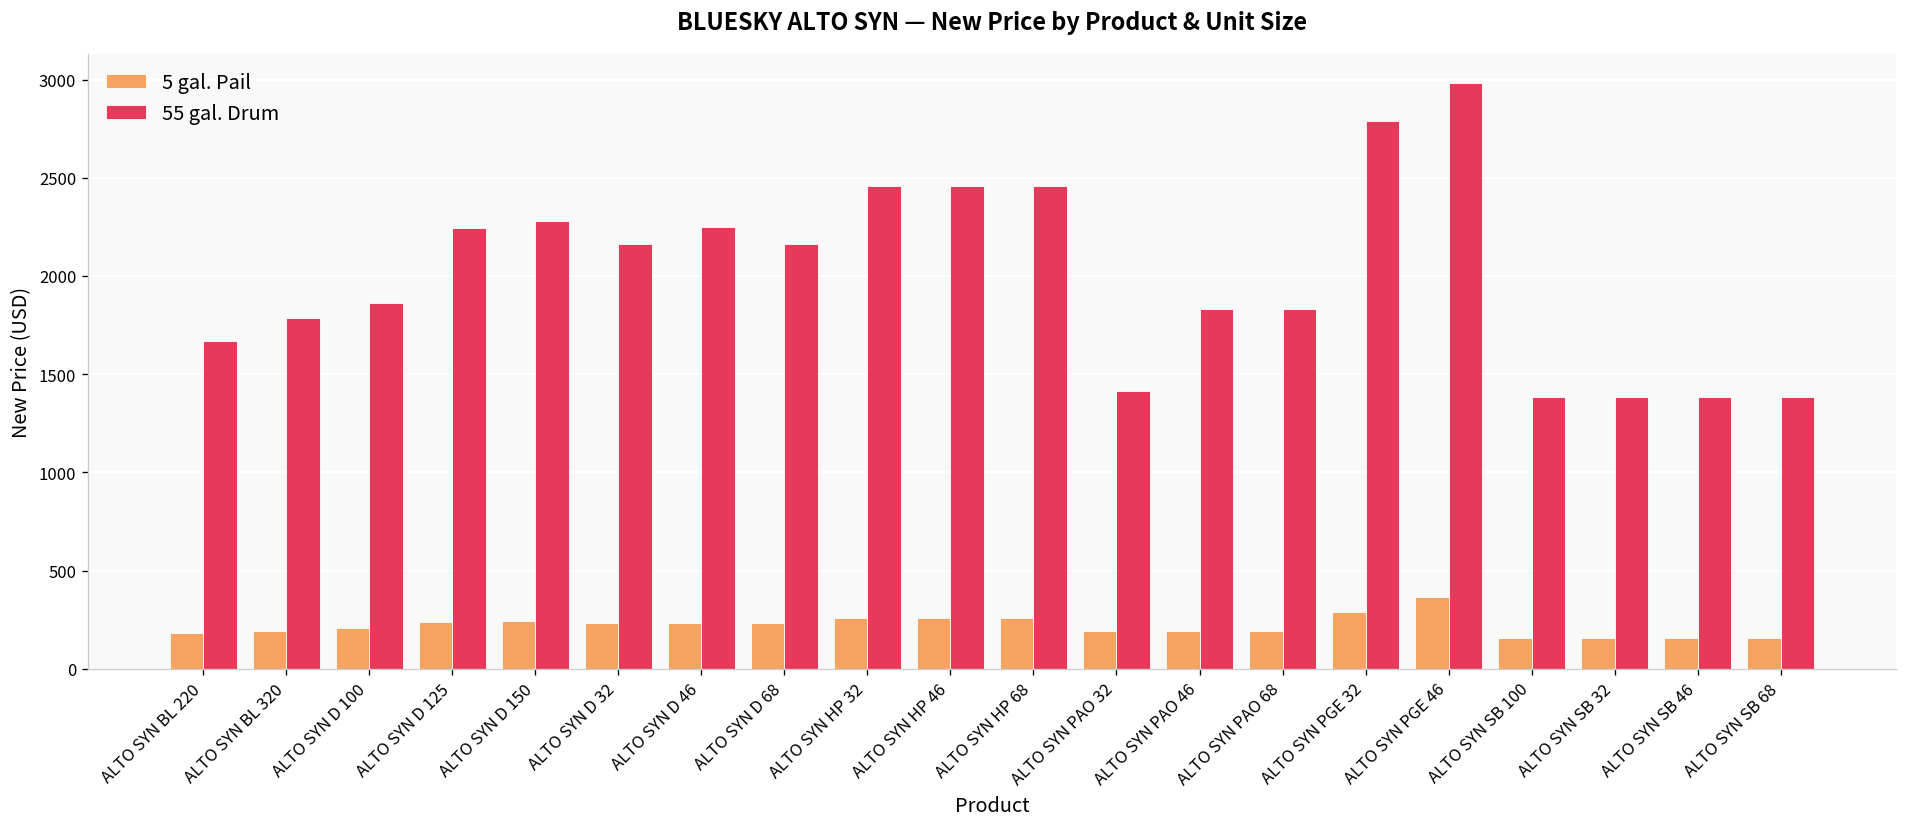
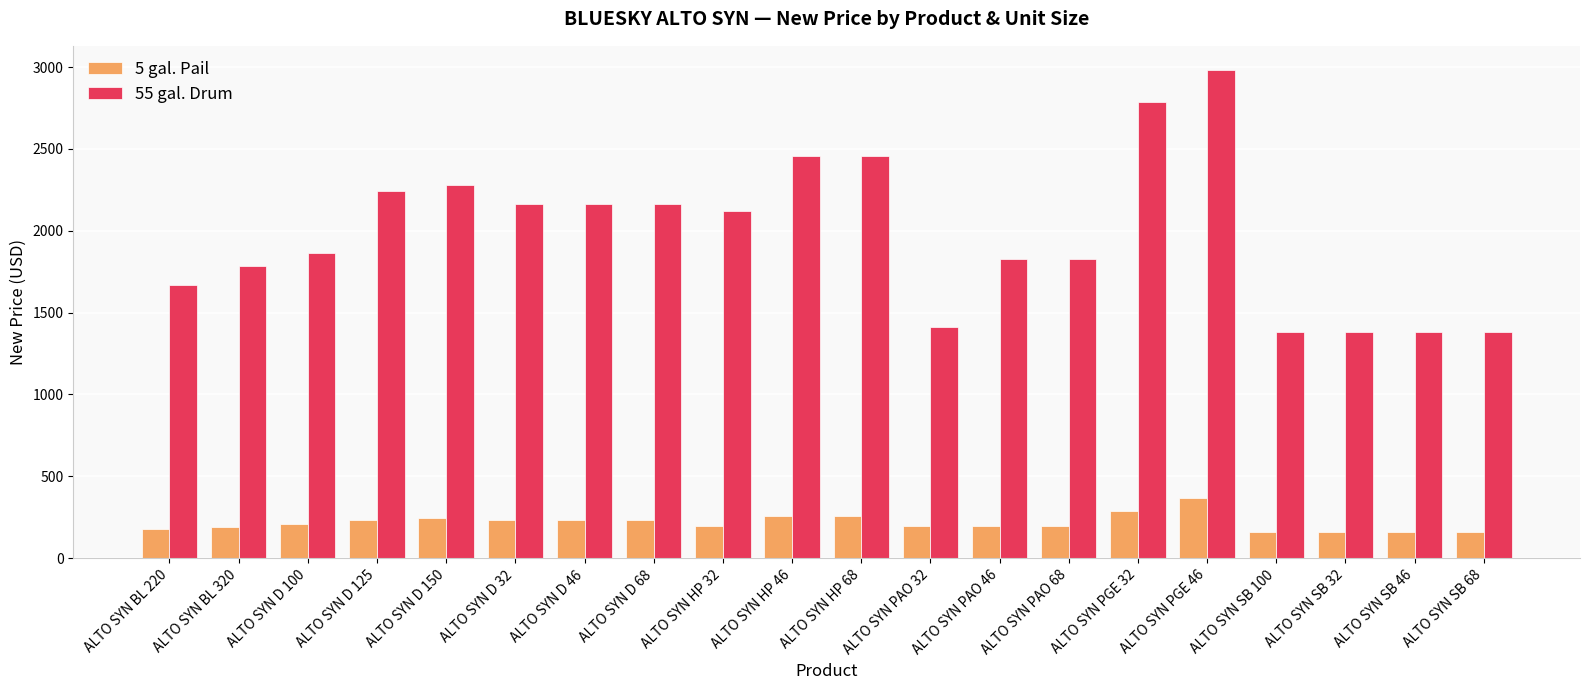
55 gal. Drum, ALTO SYN D 46: 2250 -> 2160
5 gal. Pail, ALTO SYN HP 32: 260 -> 200
55 gal. Drum, ALTO SYN HP 32: 2460 -> 2120
